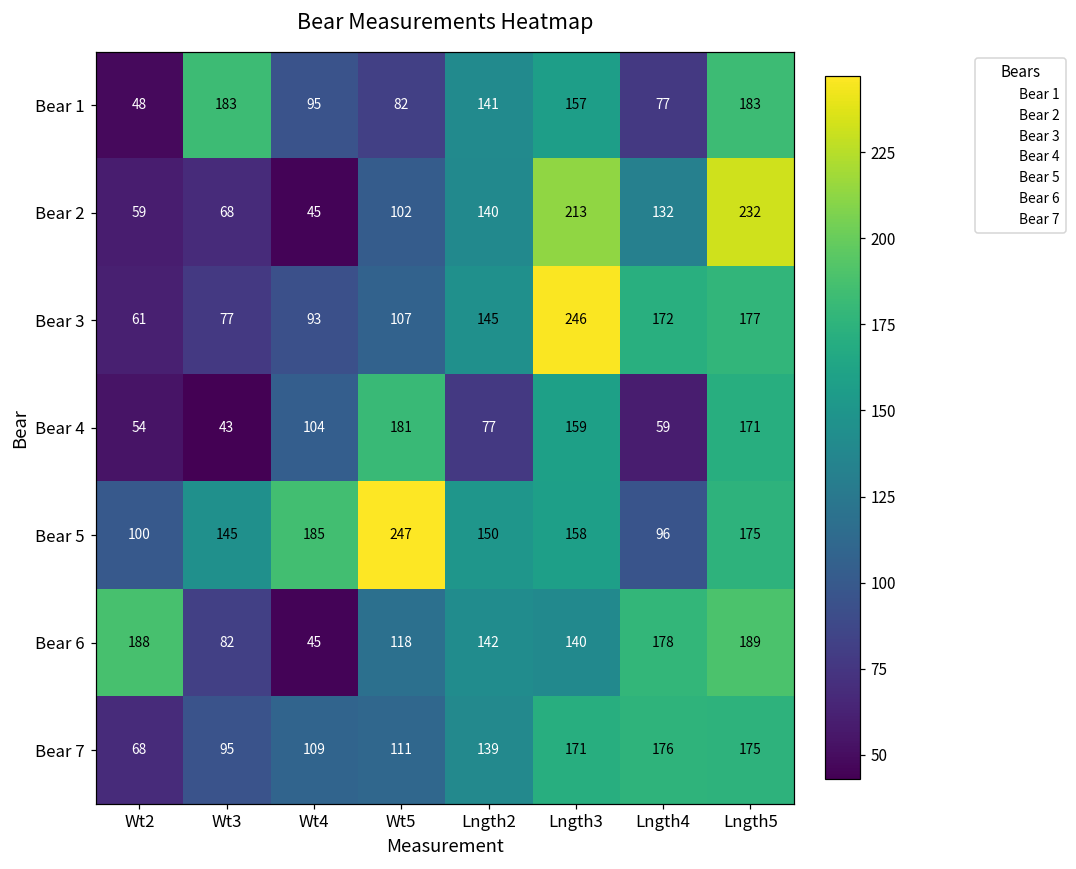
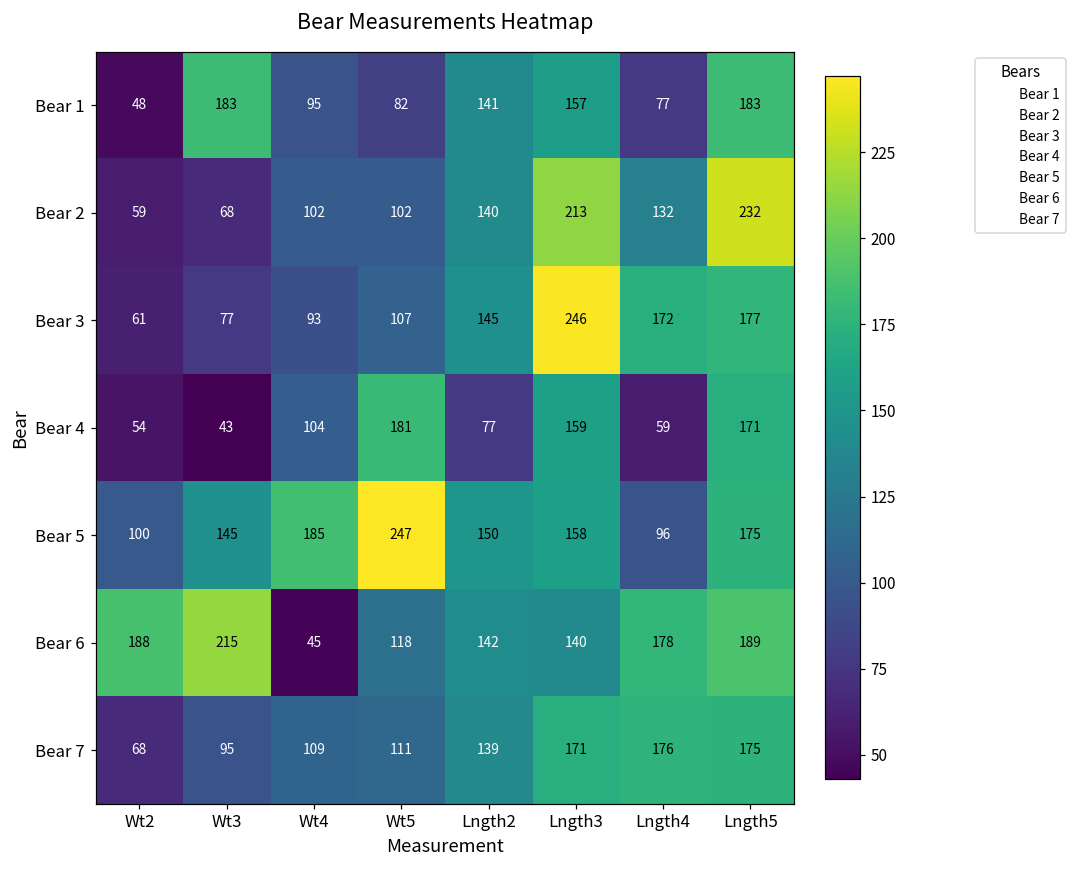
Bear 2, Wt4: 45 -> 102
Bear 6, Wt3: 82 -> 215
